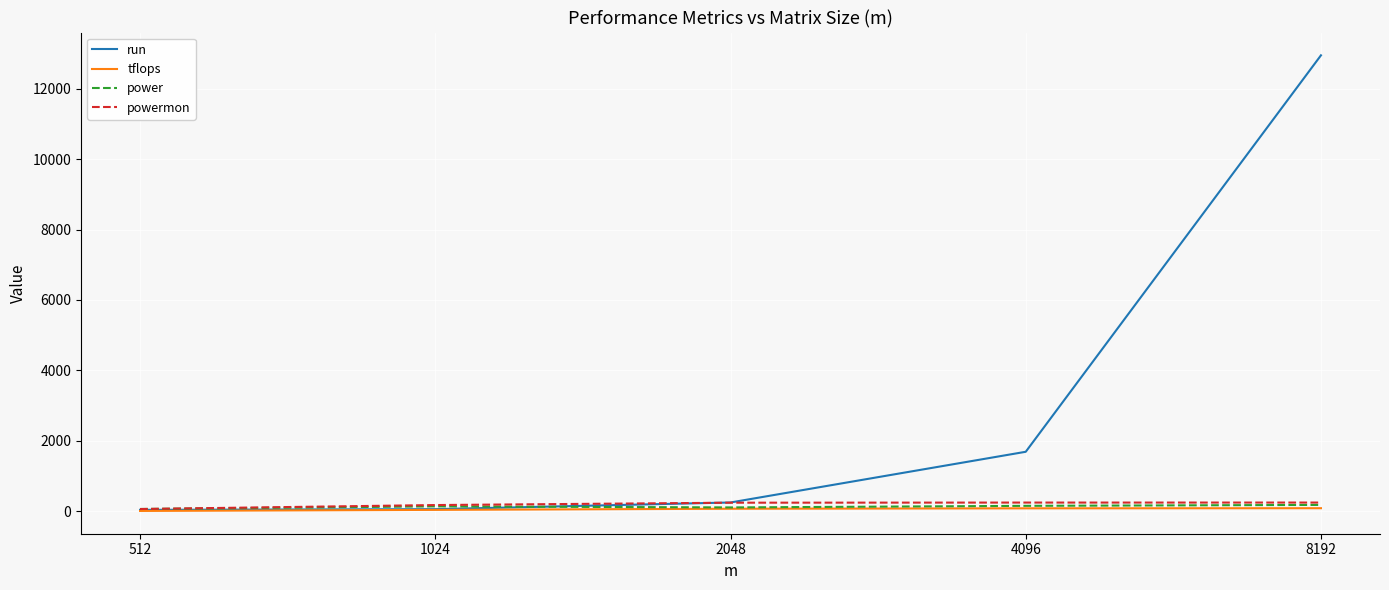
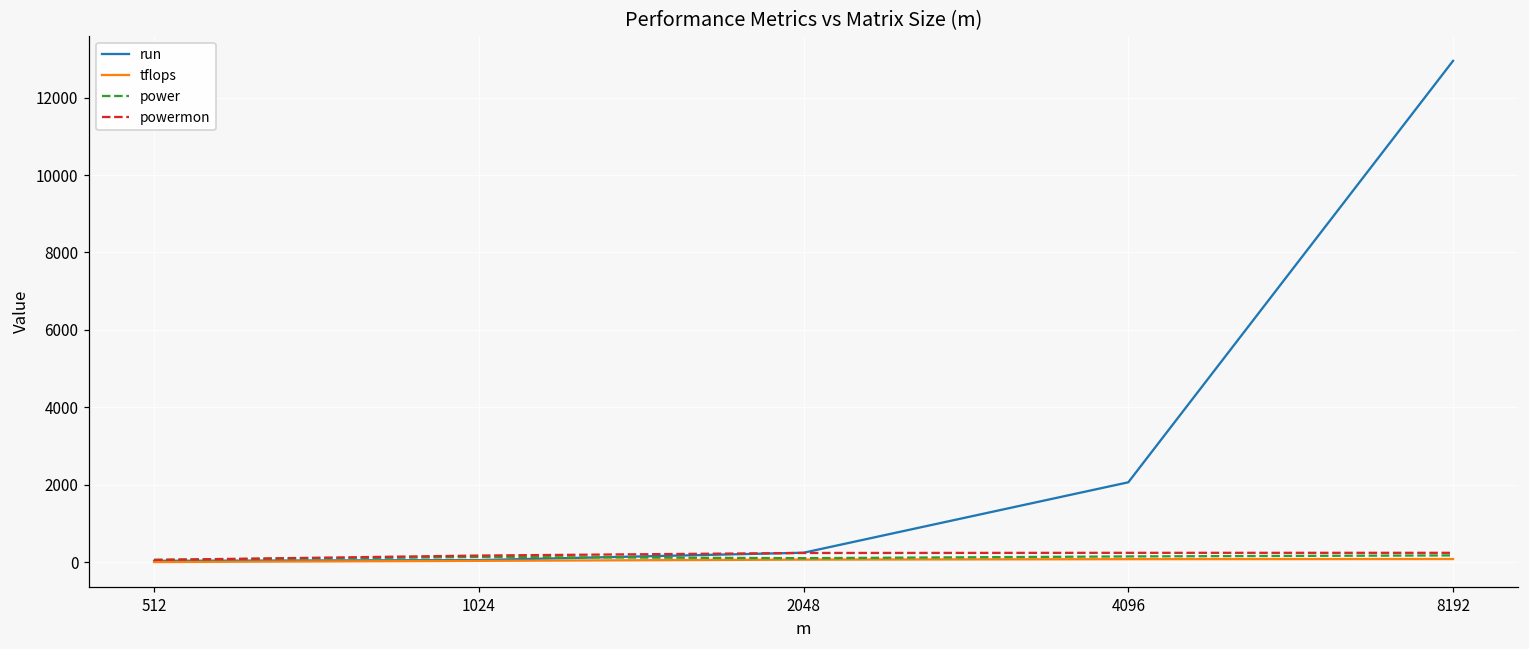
run, 4096: 1700 -> 2100
